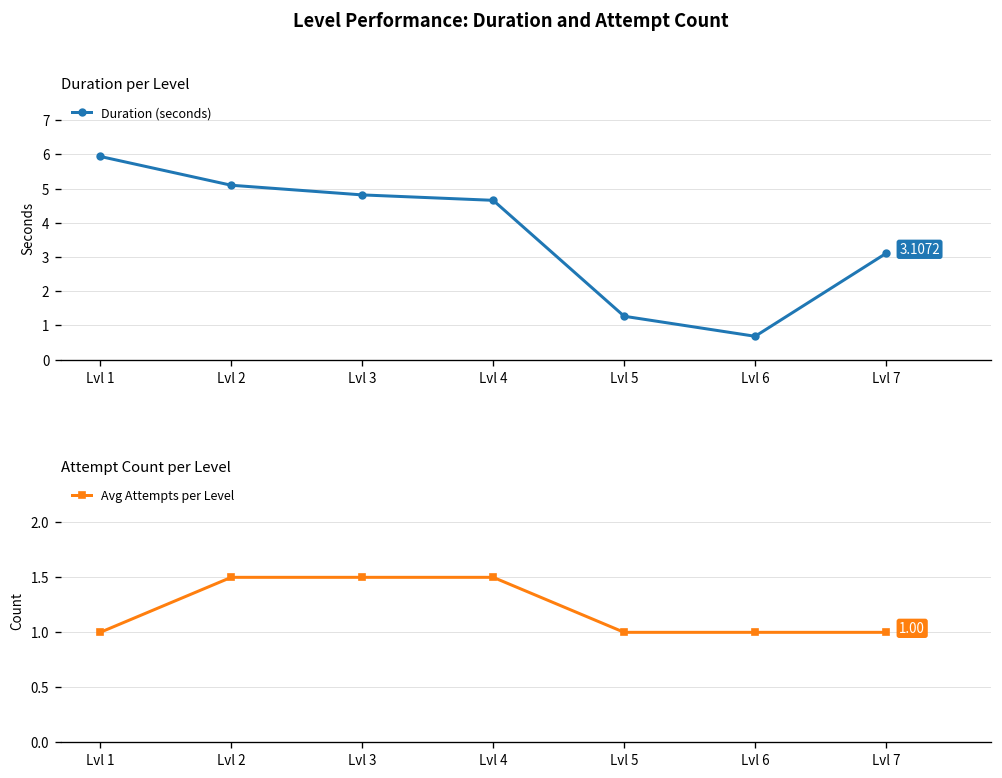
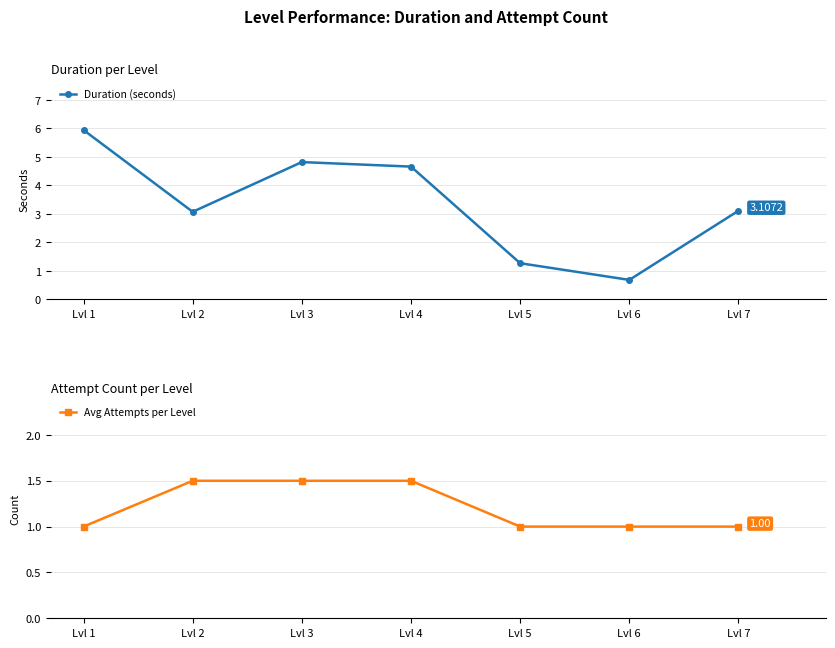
Duration per Level, Lvl 2: 5.1 -> 3.1
